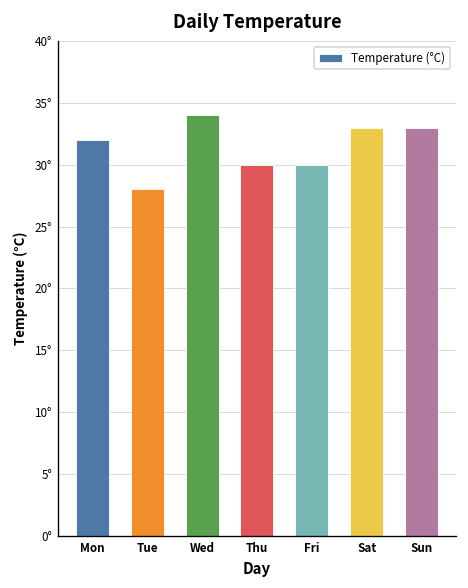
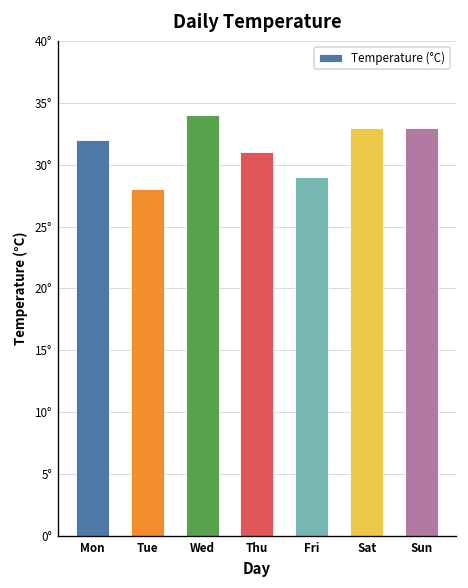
Thu: 30° -> 31°
Fri: 30° -> 29°
